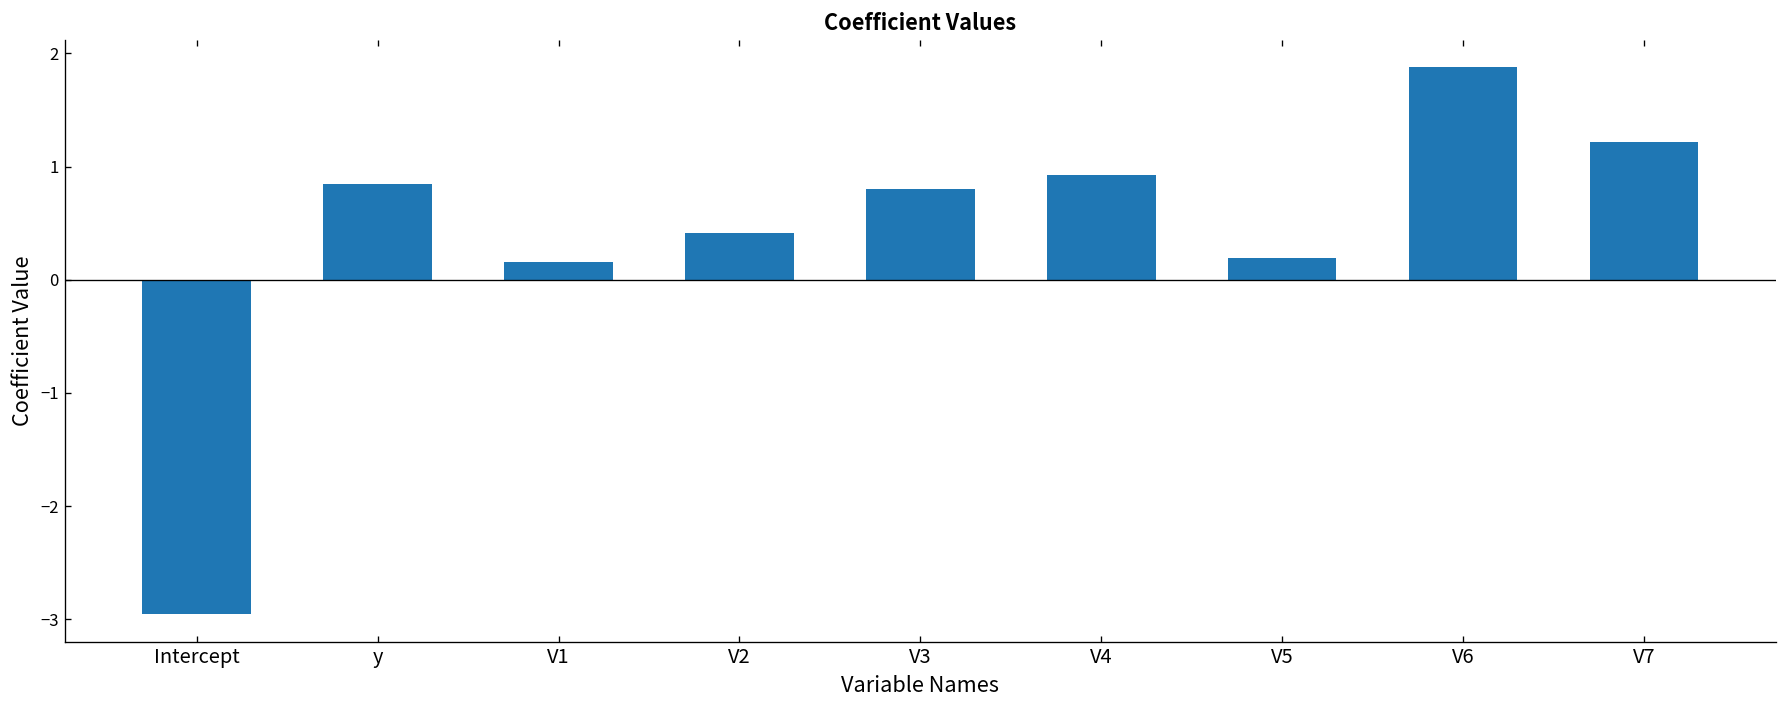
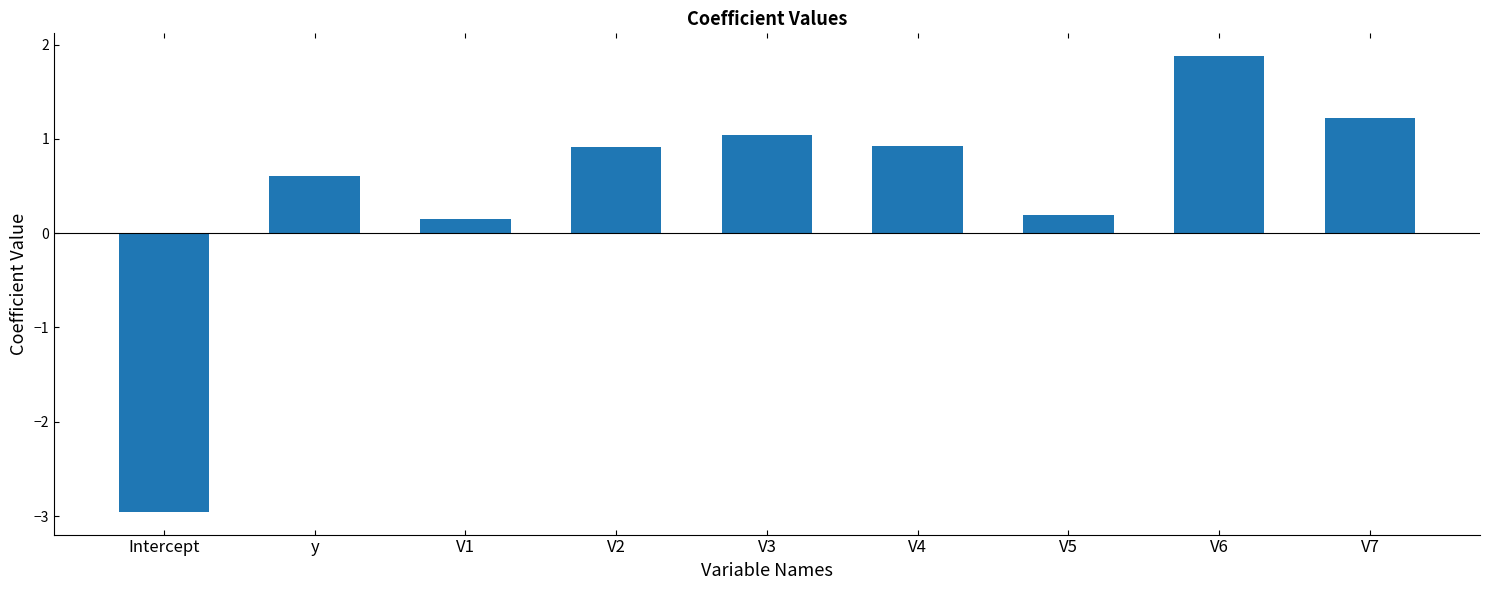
y: 0.8 -> 0.6
V2: 0.4 -> 0.9
V3: 0.8 -> 1.0
